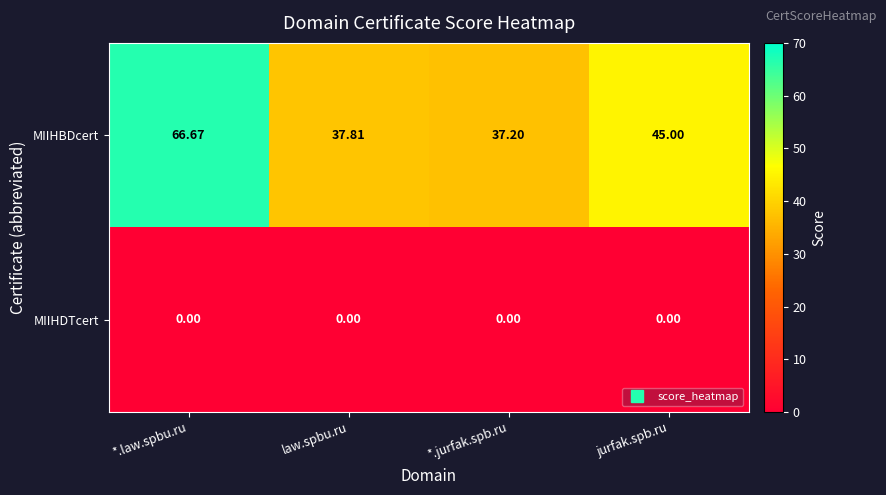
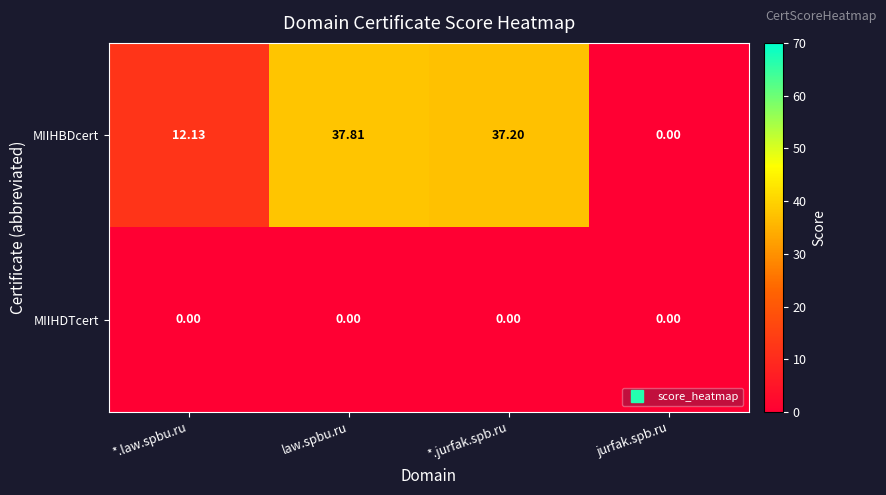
MIIHBDcert, *.law.spbu.ru: 66.67 -> 12.13
MIIHBDcert, jurfak.spb.ru: 45.00 -> 0.00
